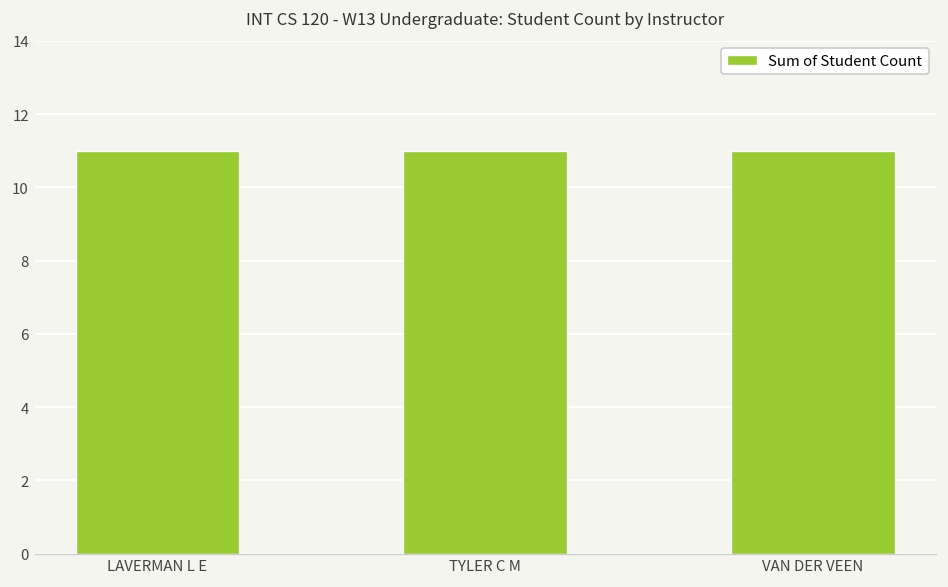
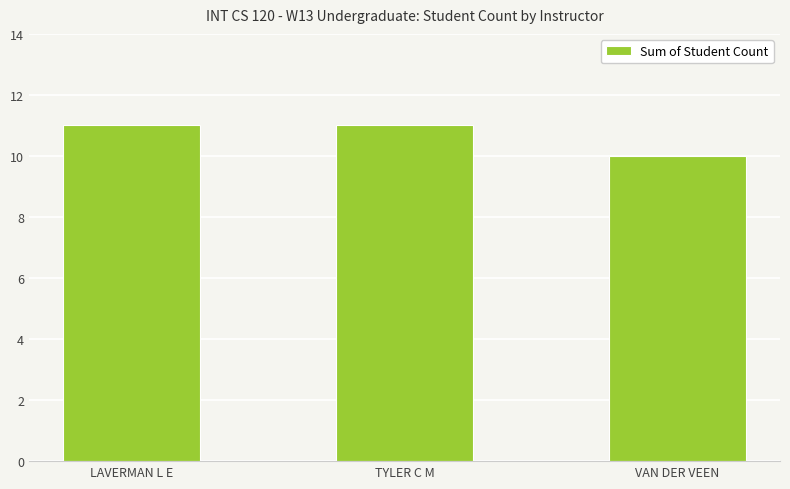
VAN DER VEEN: 11 -> 10
